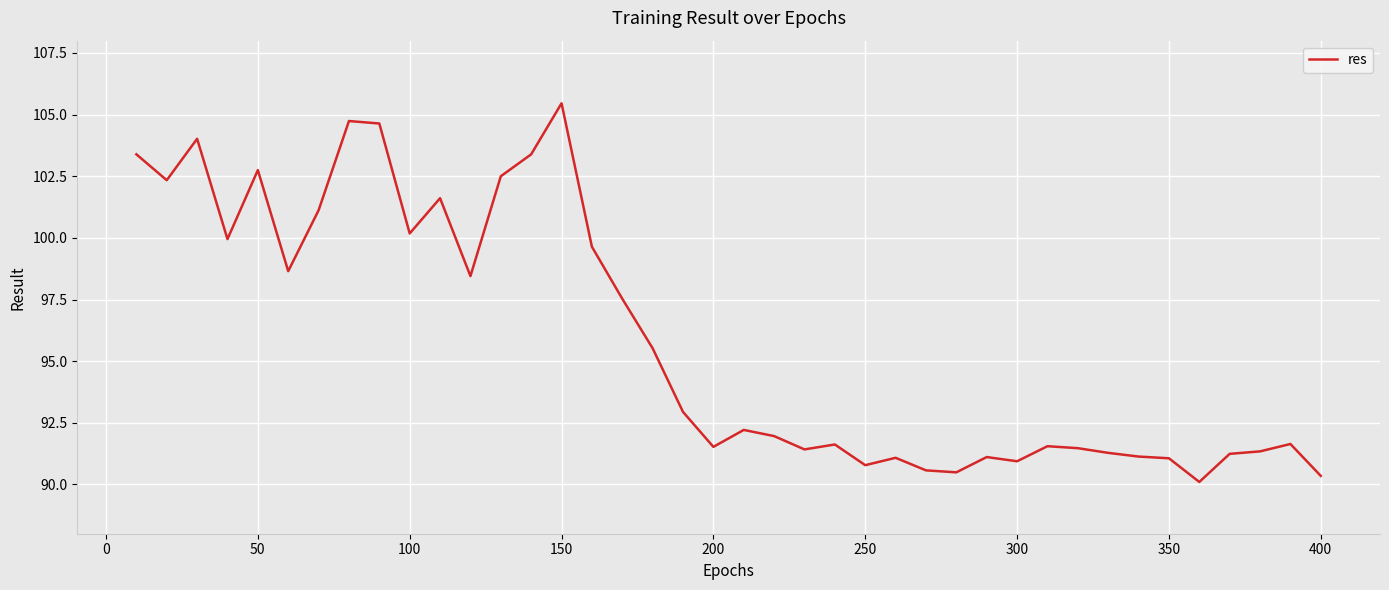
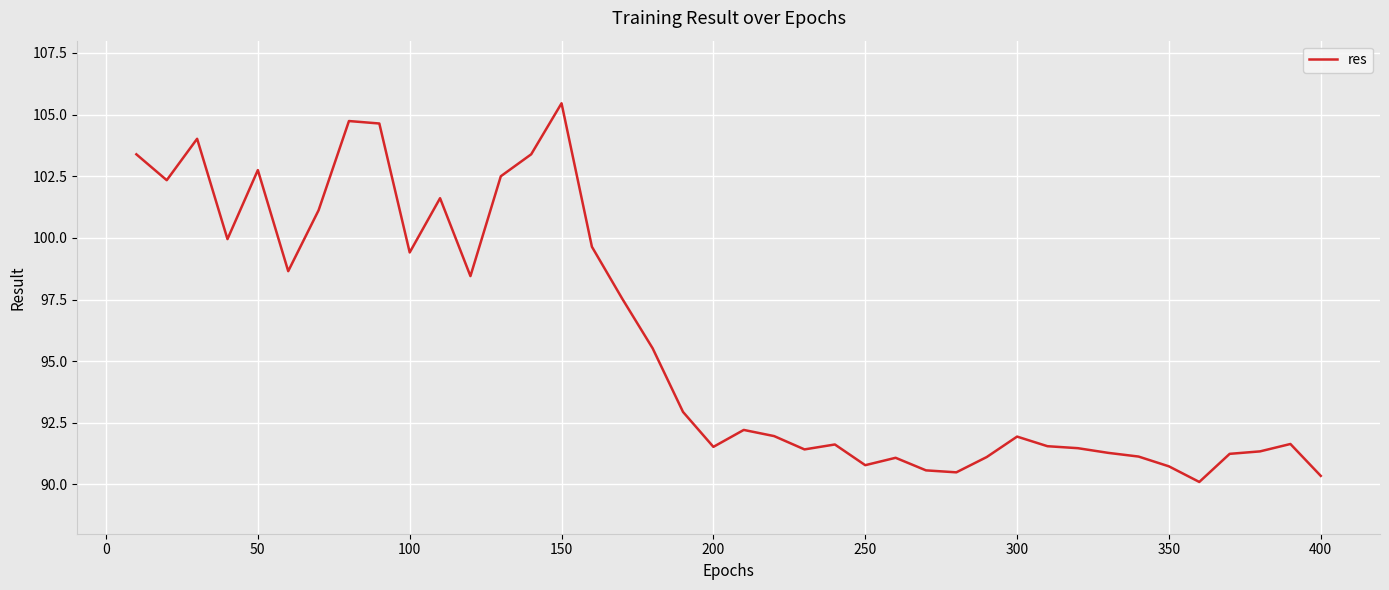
100: 100.2 -> 99.4
300: 90.9 -> 91.9
350: 91.1 -> 90.7
